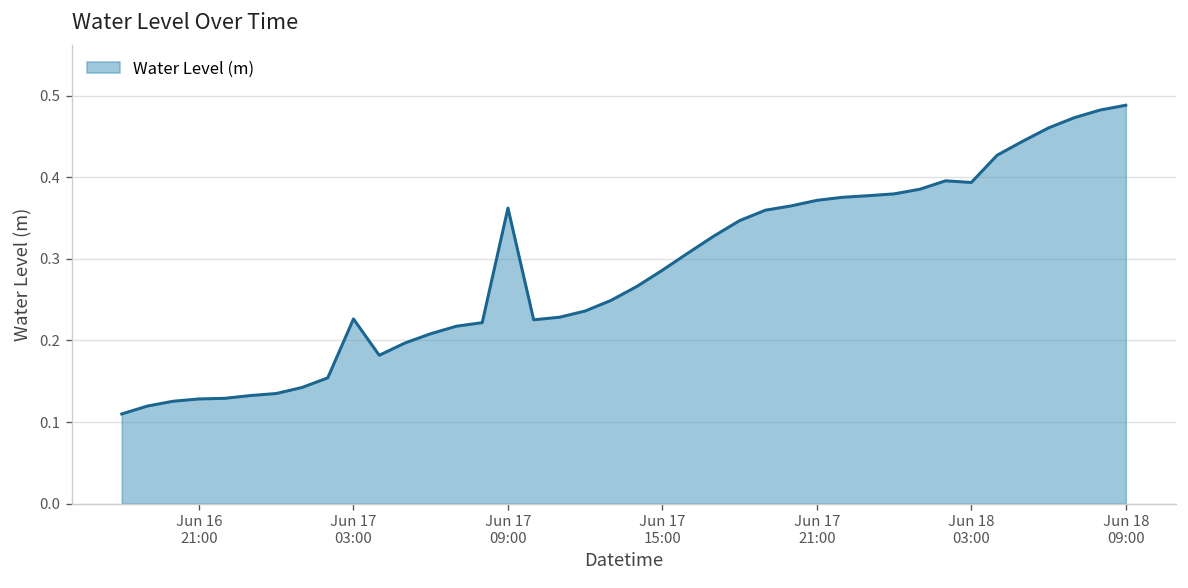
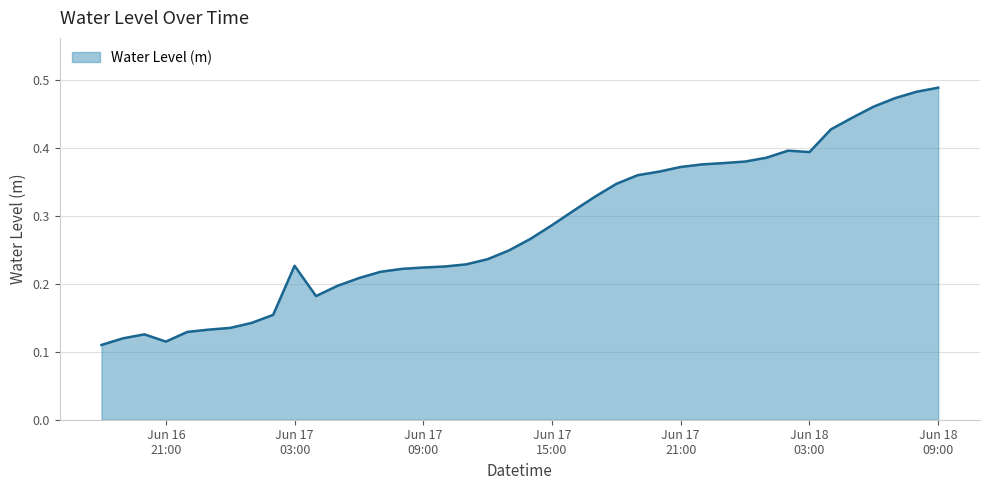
Jun 16 21:00: 0.13 -> 0.11
Jun 17 09:00: 0.36 -> 0.22
